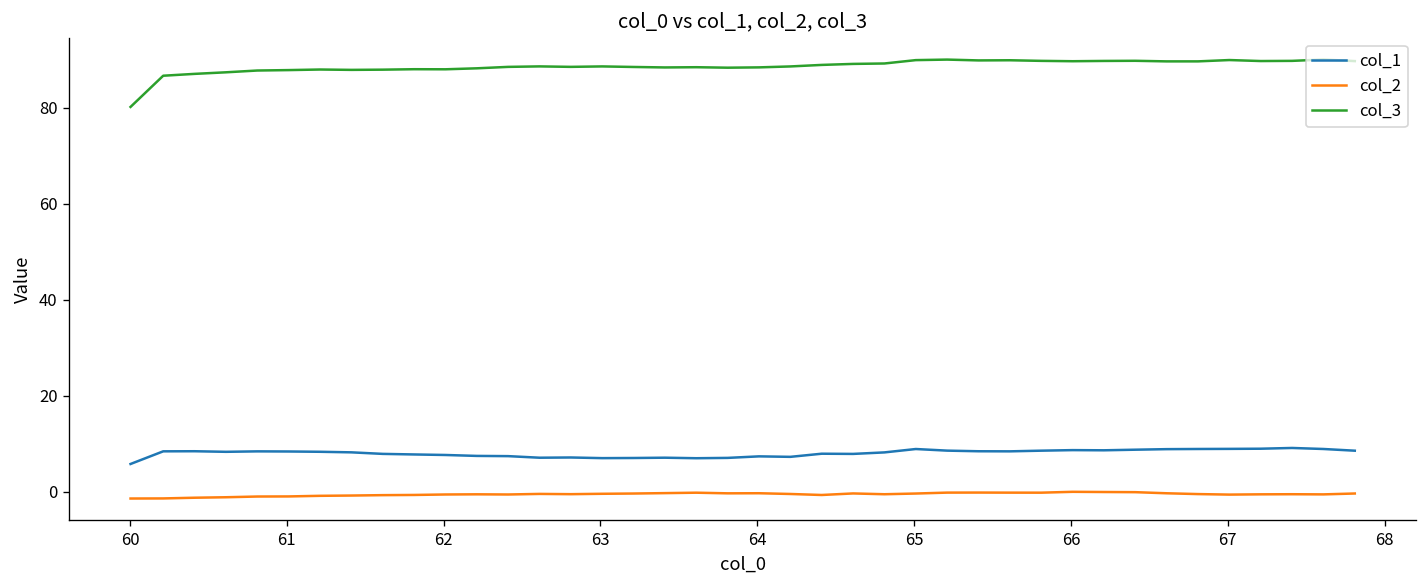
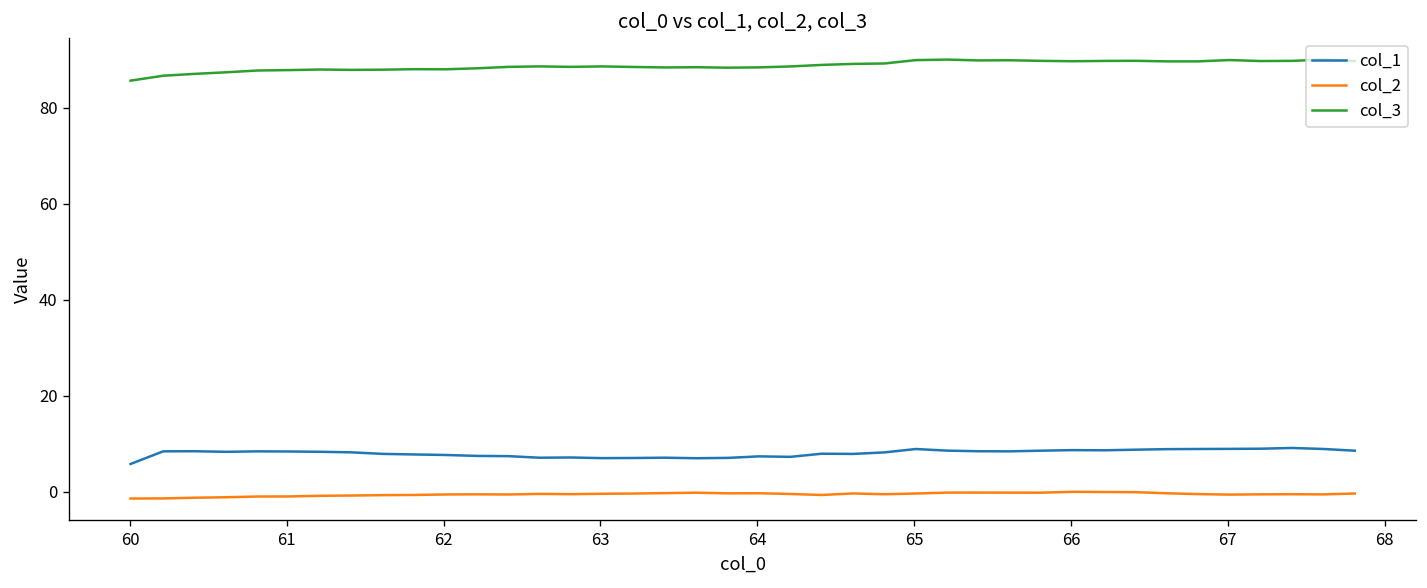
col_3, 60: 80 -> 86
